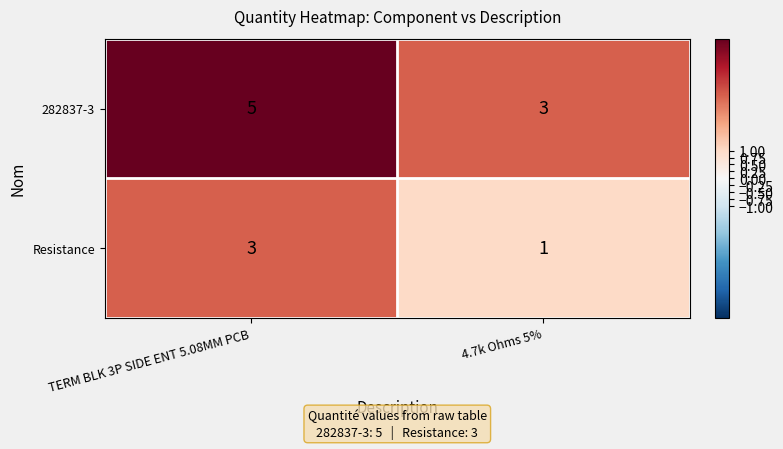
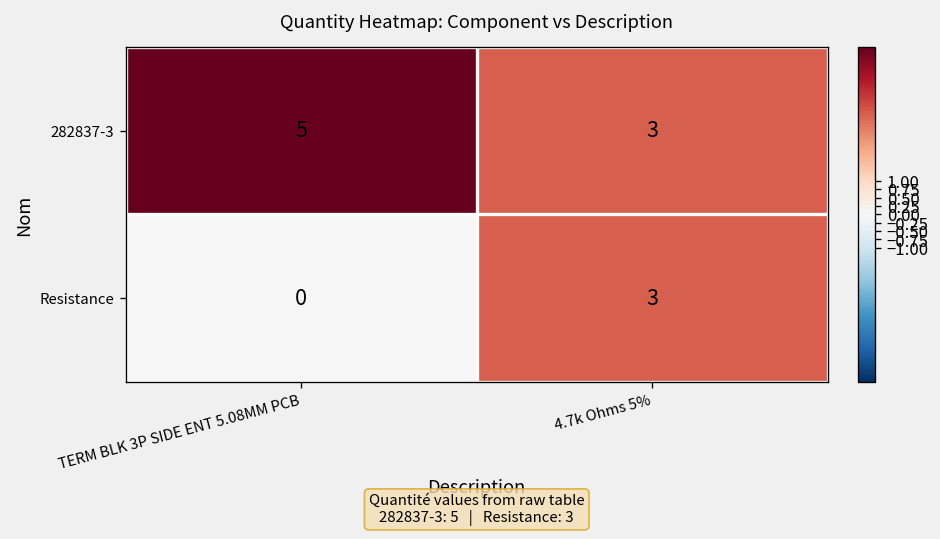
Resistance, TERM BLK 3P SIDE ENT 5.08MM PCB: 3 -> 0
Resistance, 4.7k Ohms 5%: 1 -> 3
